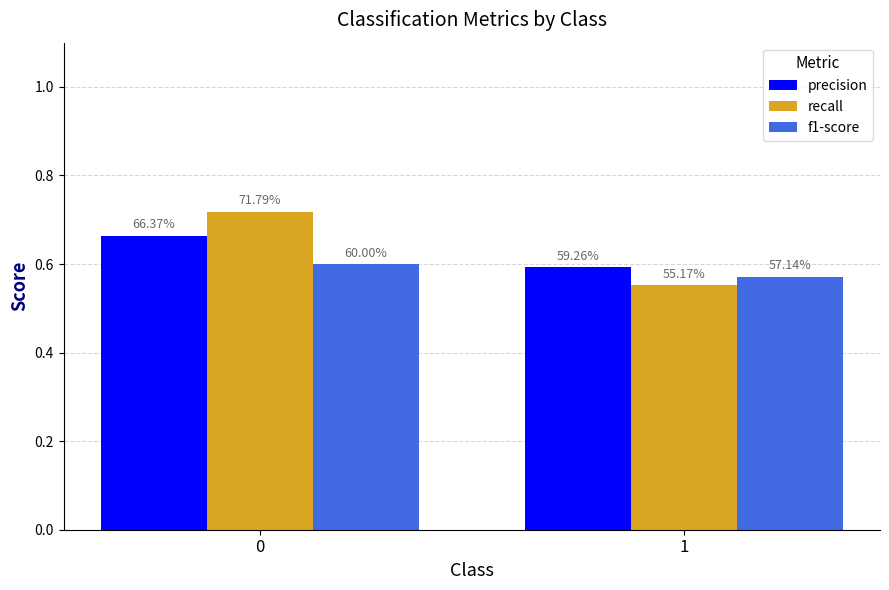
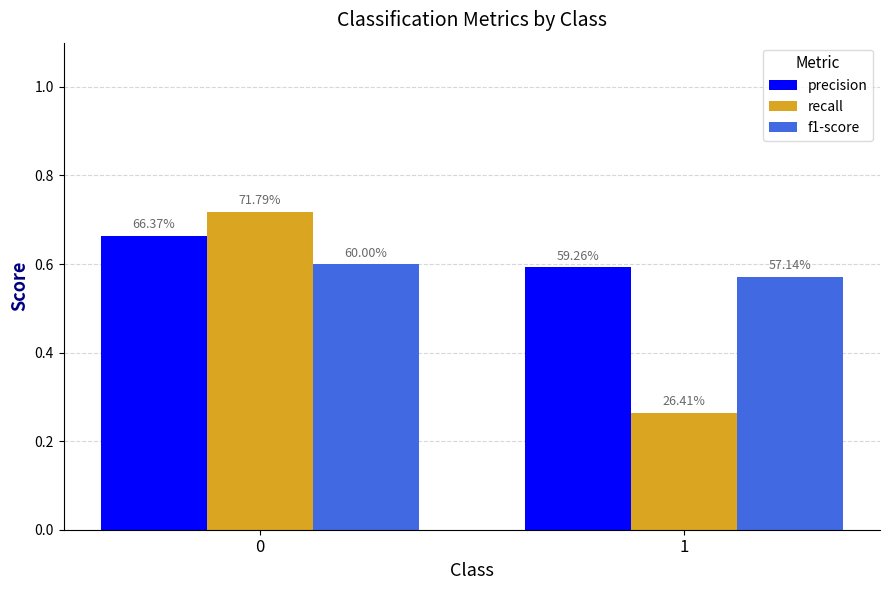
recall, 1: 55.17% -> 26.41%
